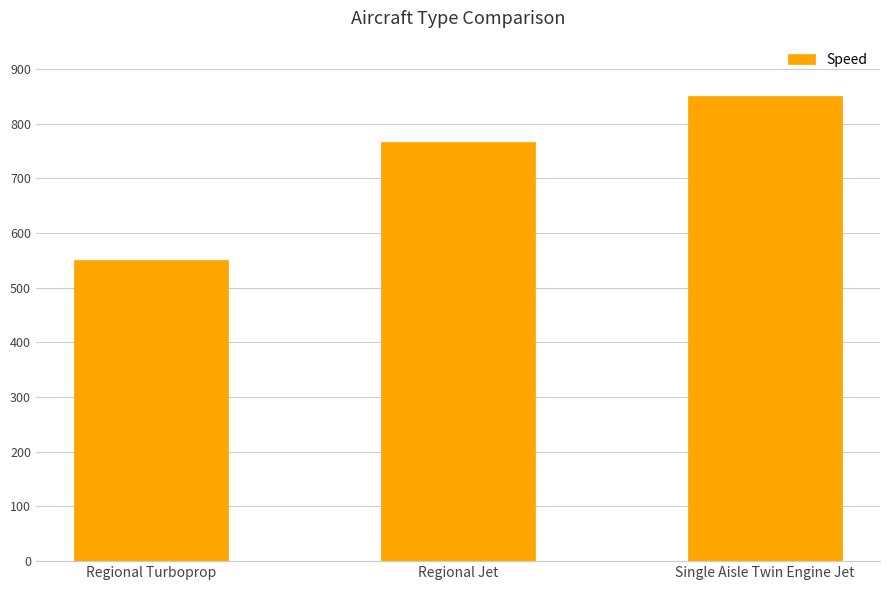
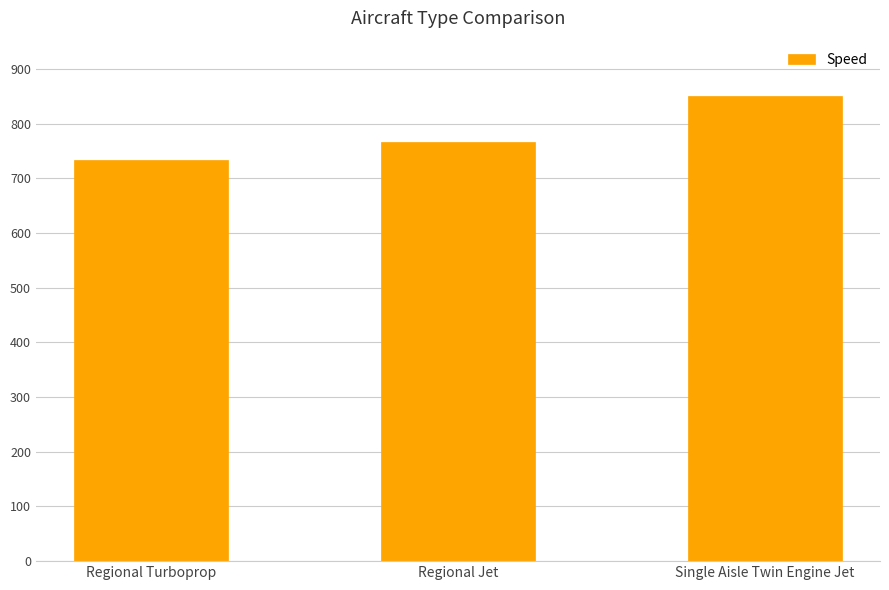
Regional Turboprop: 550 -> 730
